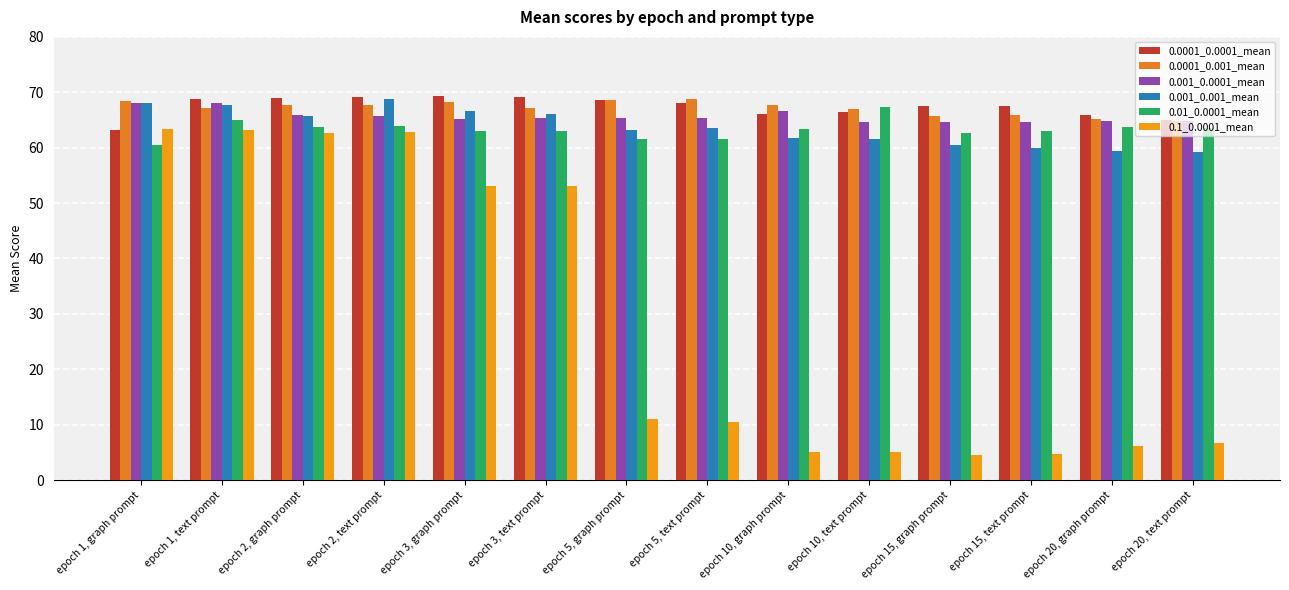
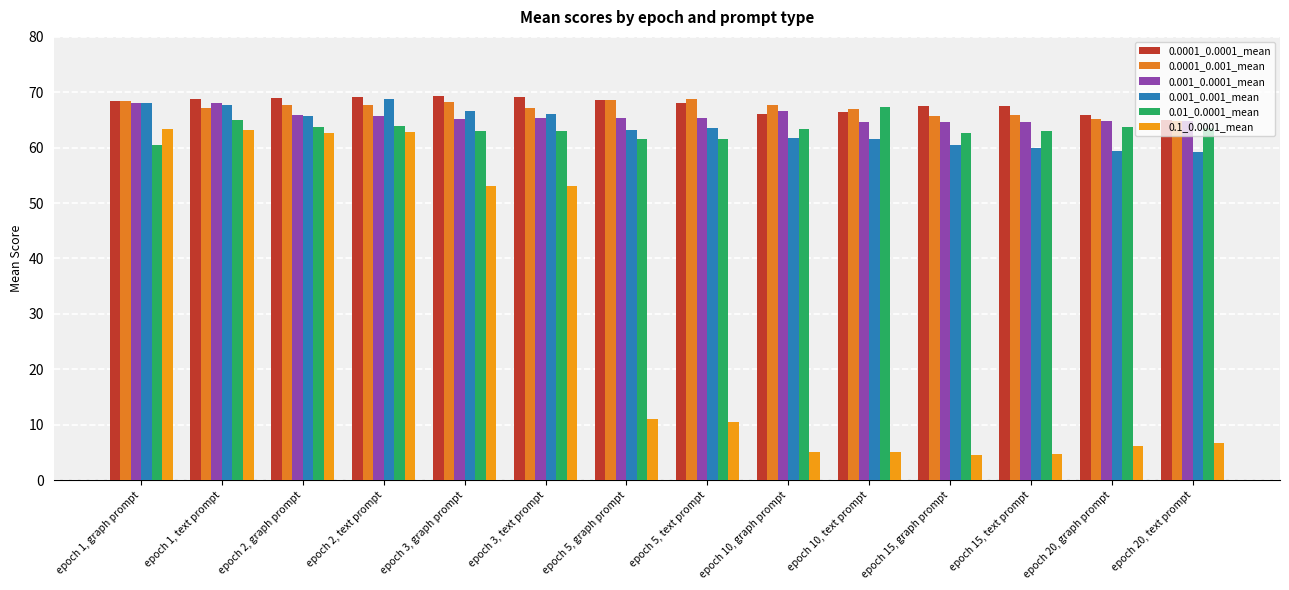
0.0001_0.0001_mean, epoch 1, graph prompt: 63 -> 68
